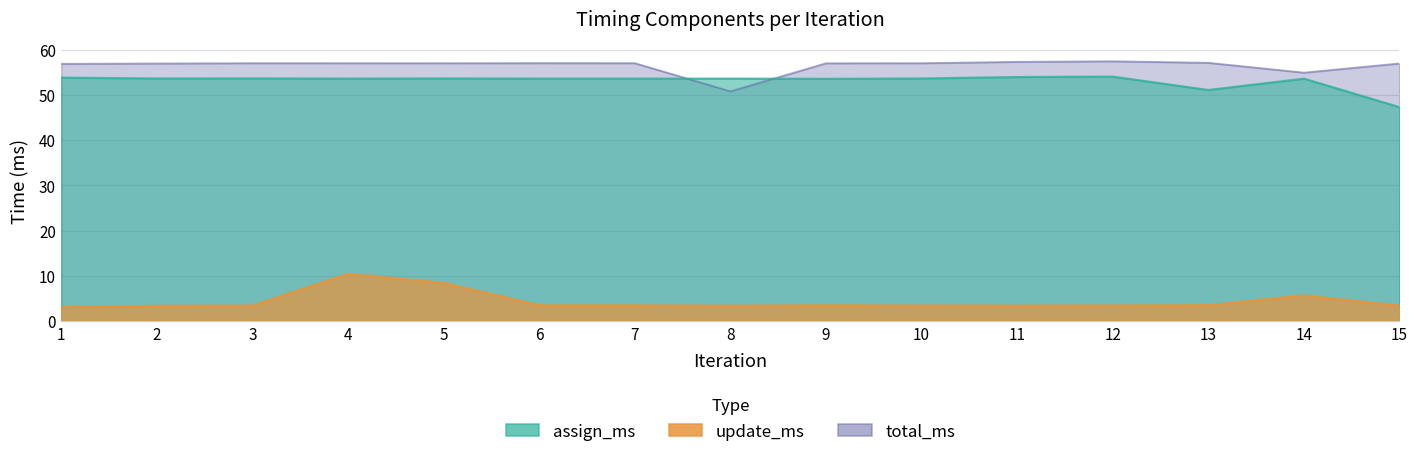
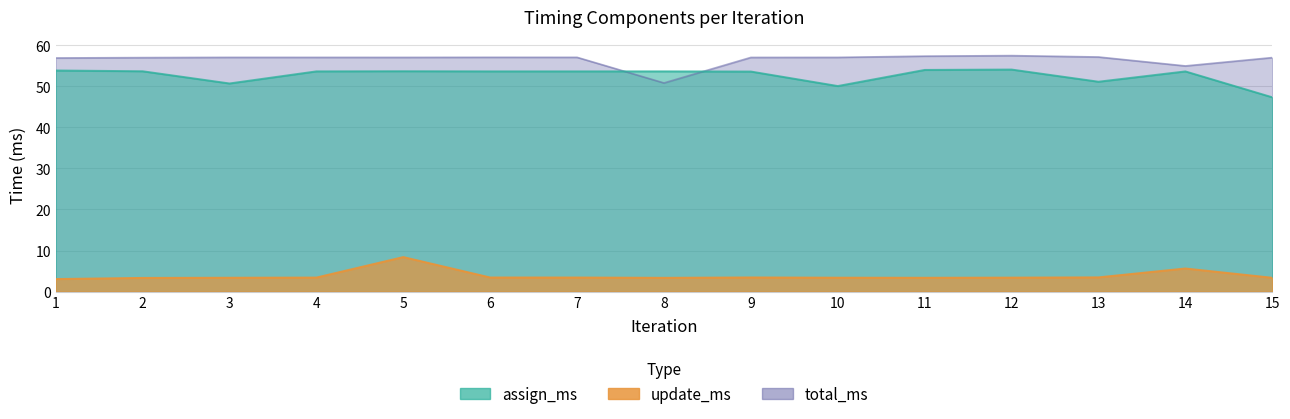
assign_ms, 3: 54 -> 51
update_ms, 4: 10 -> 3
assign_ms, 10: 54 -> 50
